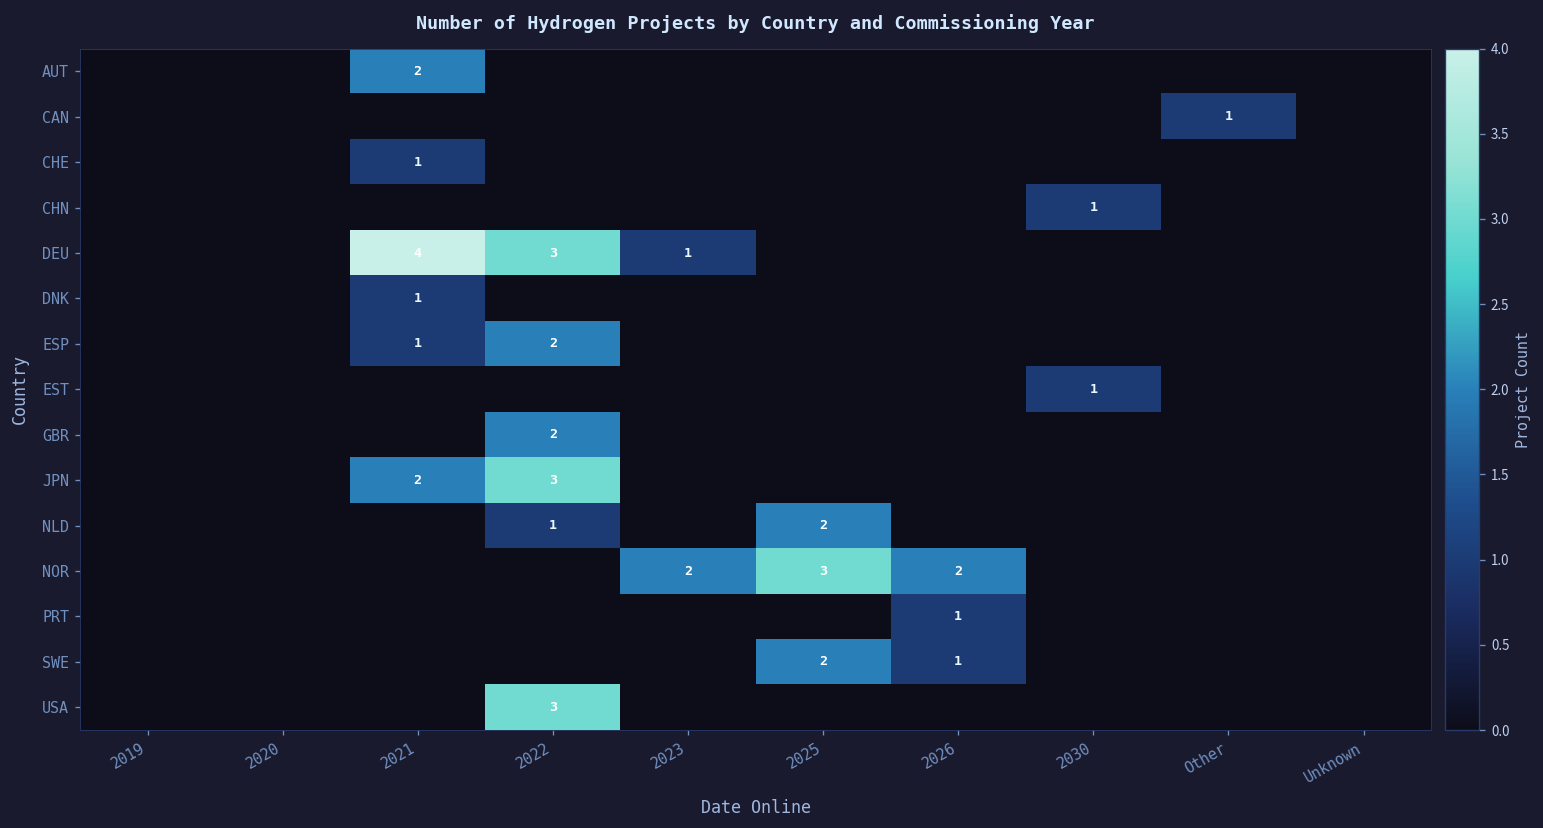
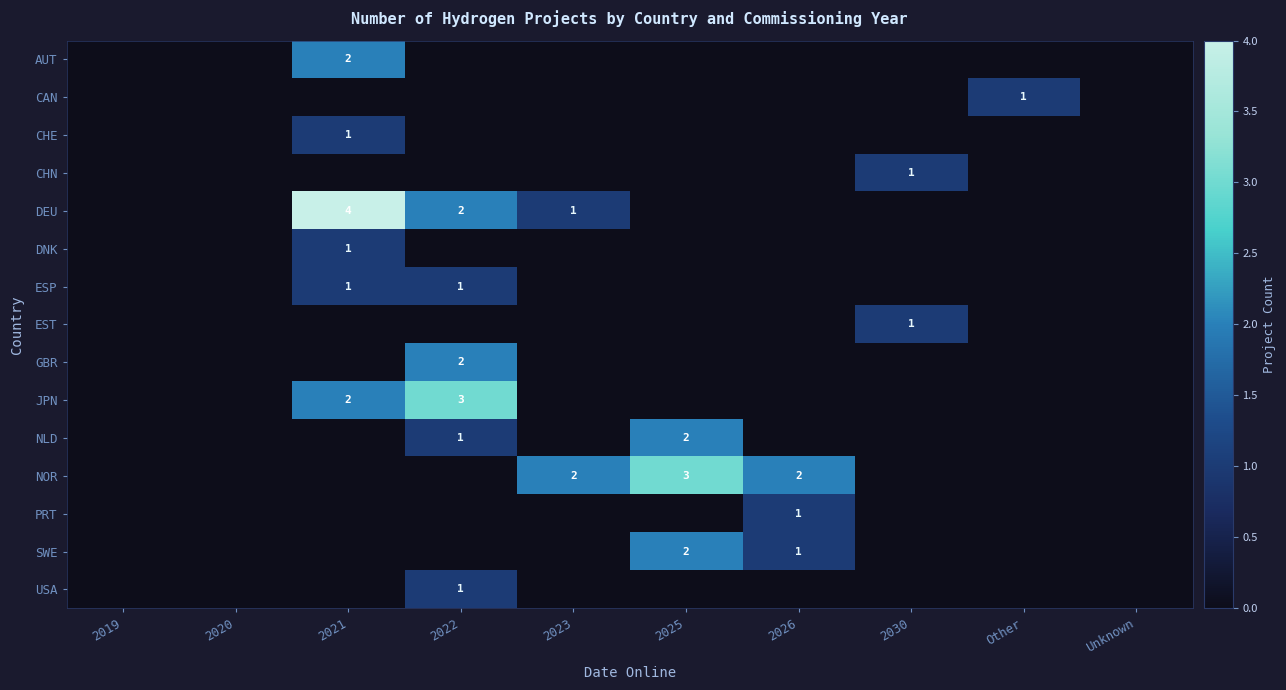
DEU, 2022: 3 -> 2
ESP, 2022: 2 -> 1
USA, 2022: 3 -> 1
